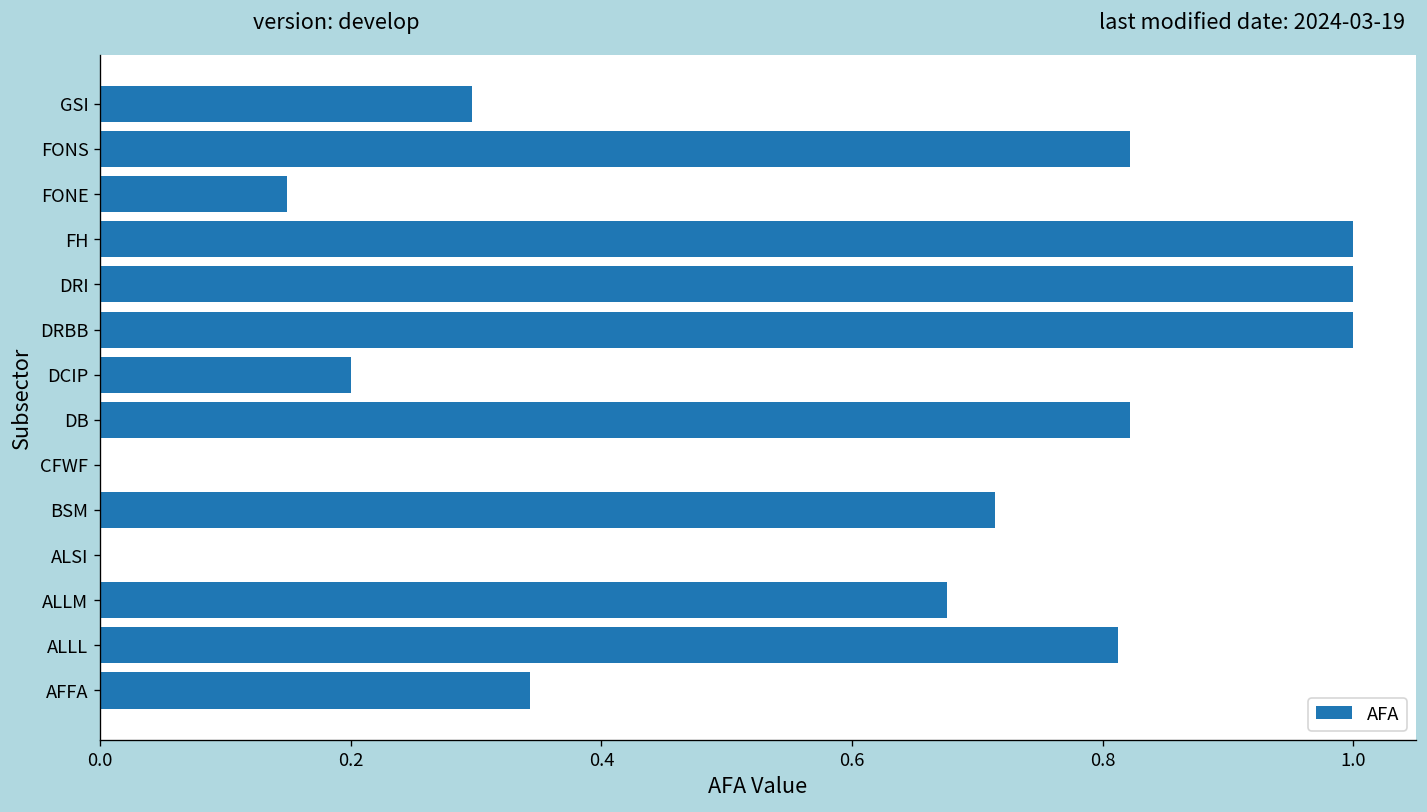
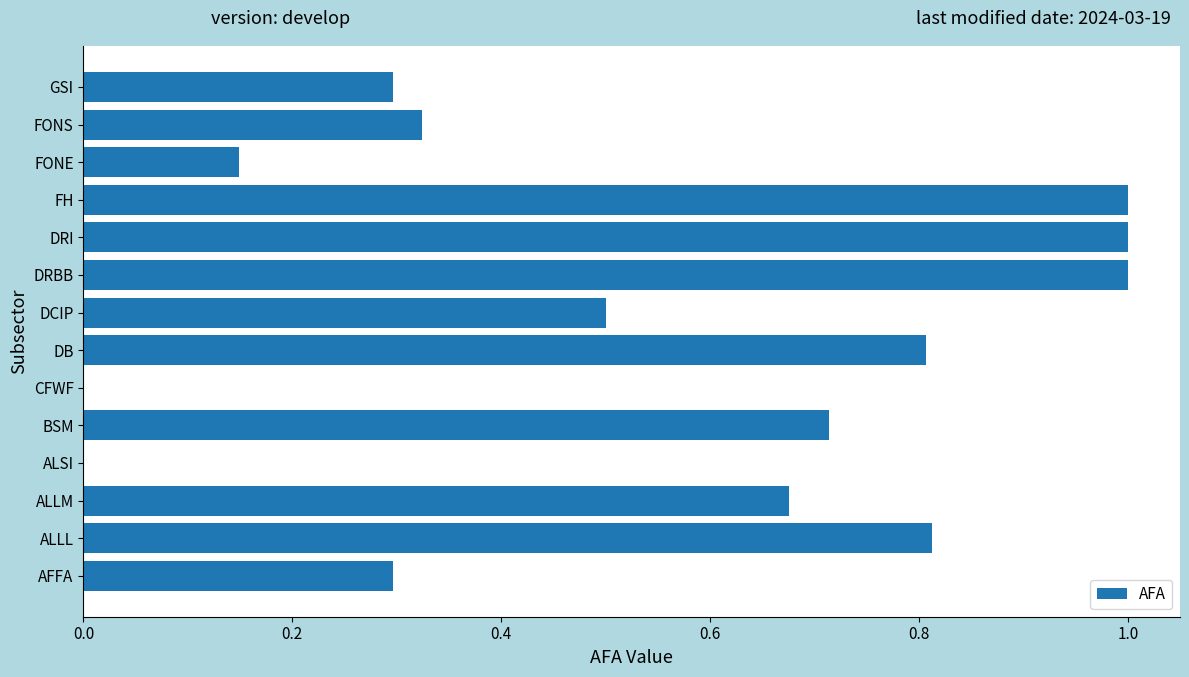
FONS: 0.822 -> 0.324
DCIP: 0.2 -> 0.5
DB: 0.822 -> 0.807
AFFA: 0.343 -> 0.297
